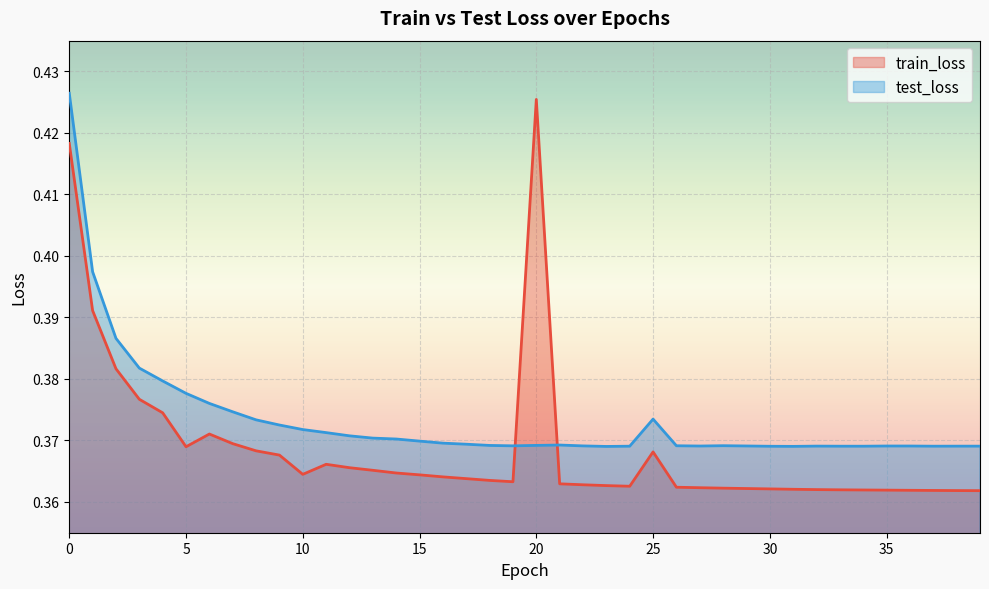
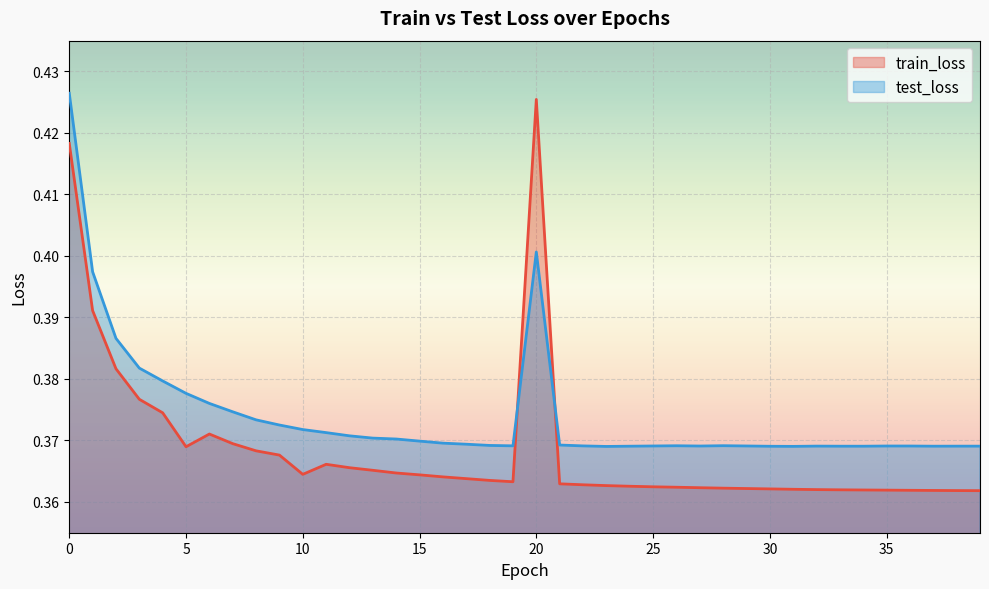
test_loss, 20: 0.369 -> 0.401
train_loss, 25: 0.368 -> 0.362
test_loss, 25: 0.373 -> 0.369
